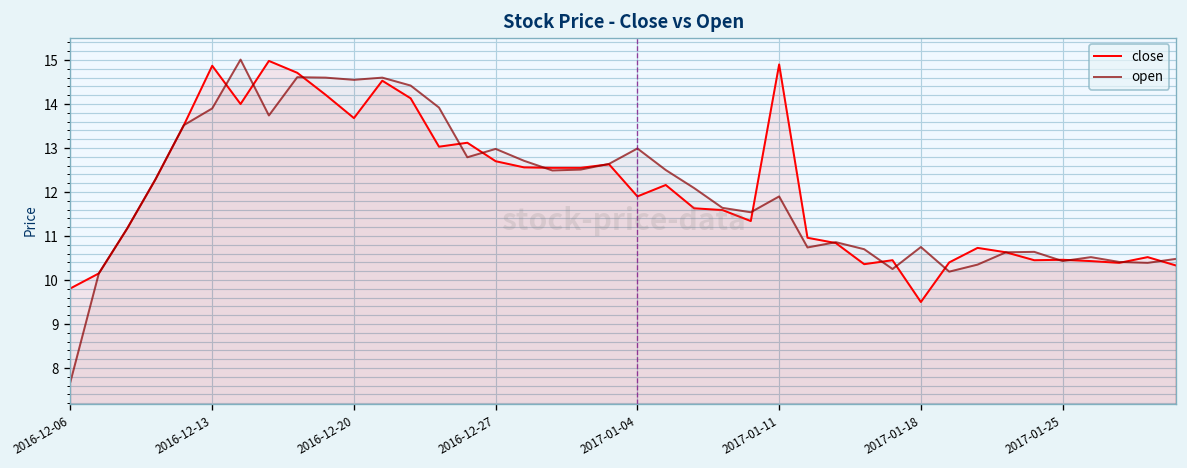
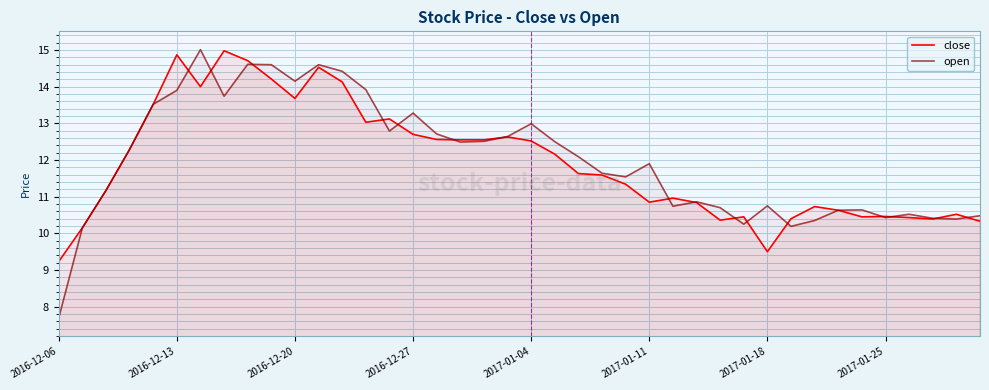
close, 2016-12-06: 9.8 -> 9.2
open, 2016-12-20: 14.6 -> 14.2
open, 2016-12-27: 13.0 -> 13.3
close, 2017-01-04: 11.9 -> 12.5
close, 2017-01-11: 14.9 -> 10.9
